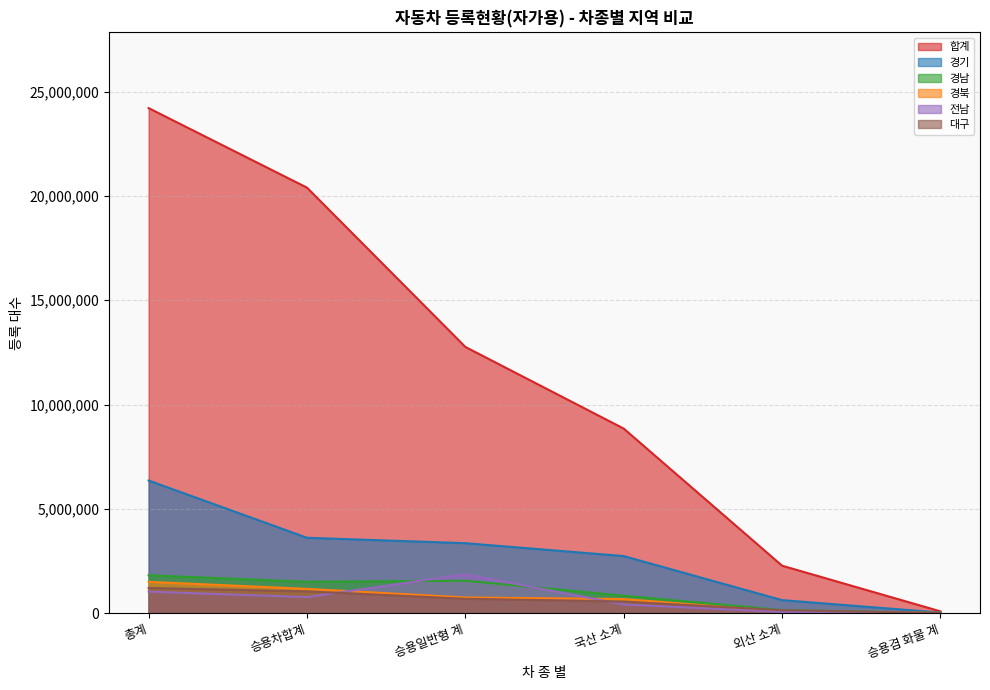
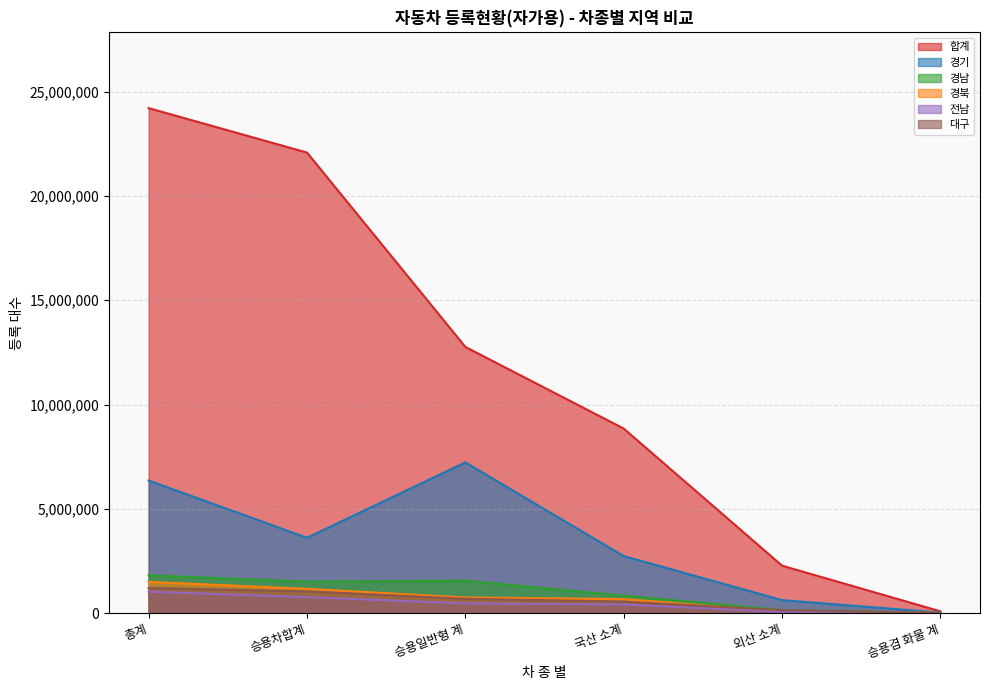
합계, 승용차합계: 20,400,000 -> 22,100,000
경기, 승용일반형 계: 3,300,000 -> 7,200,000
전남, 승용일반형 계: 1,900,000 -> 500,000
